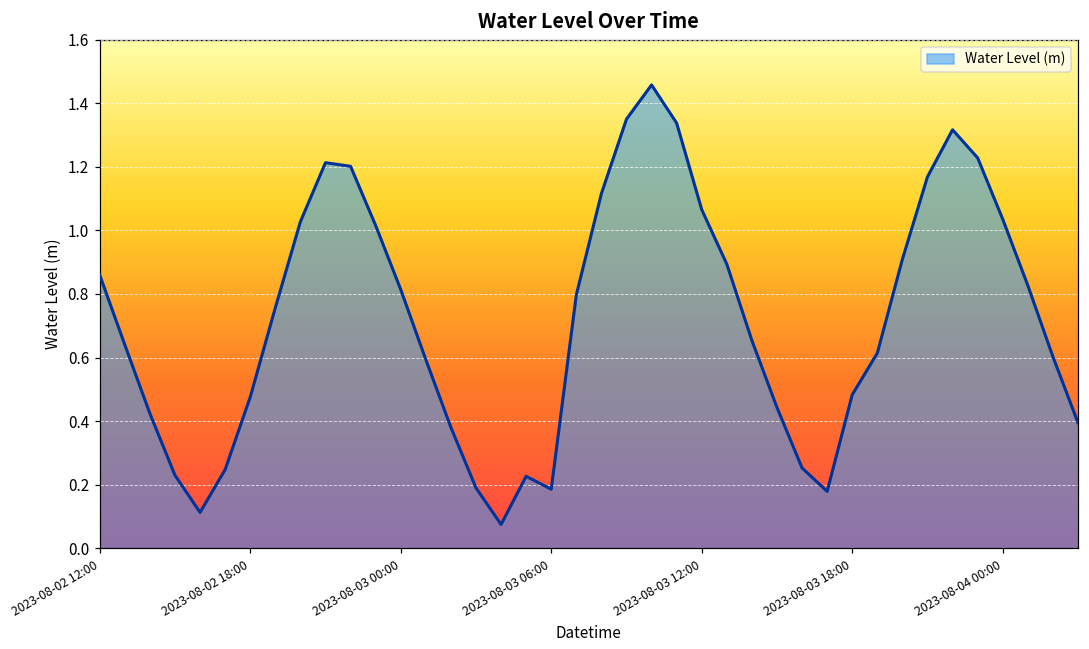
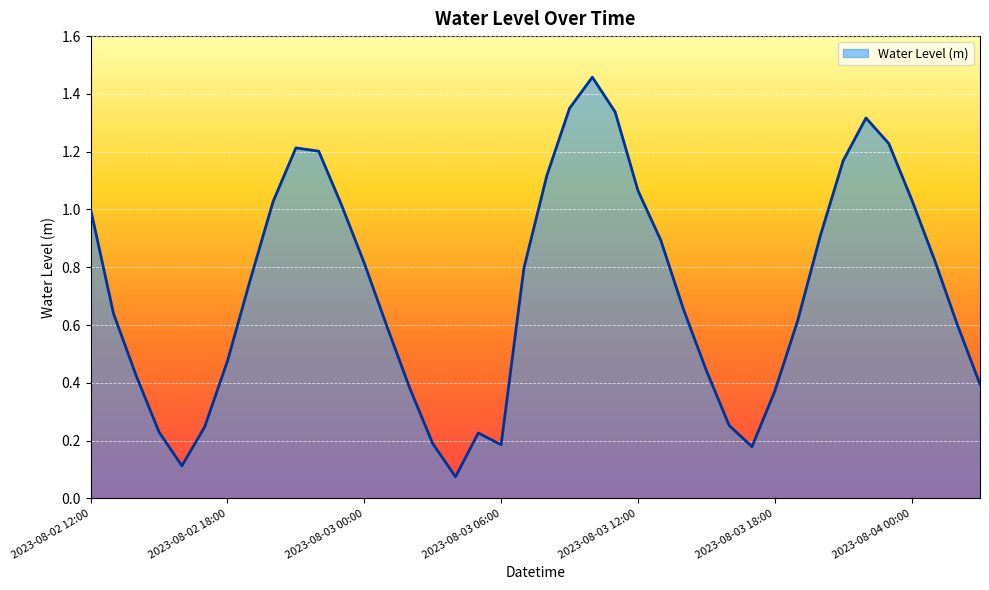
2023-08-02 12:00: 0.86 -> 1.00
2023-08-03 18:00: 0.48 -> 0.37
